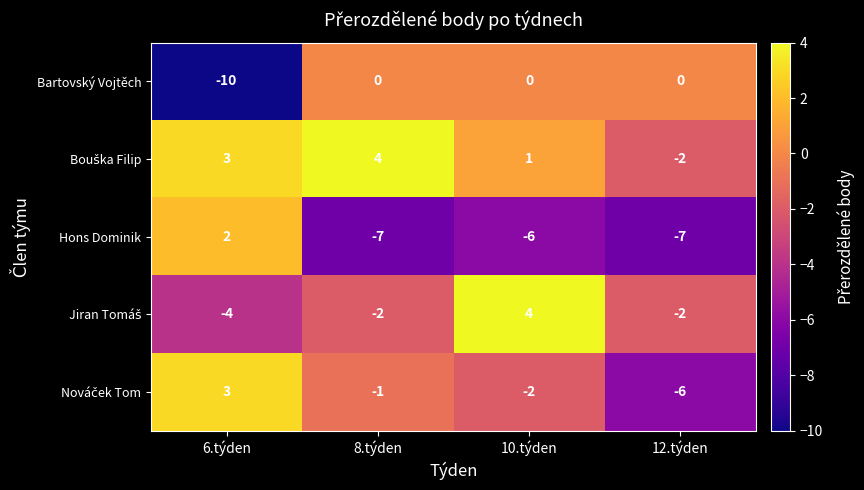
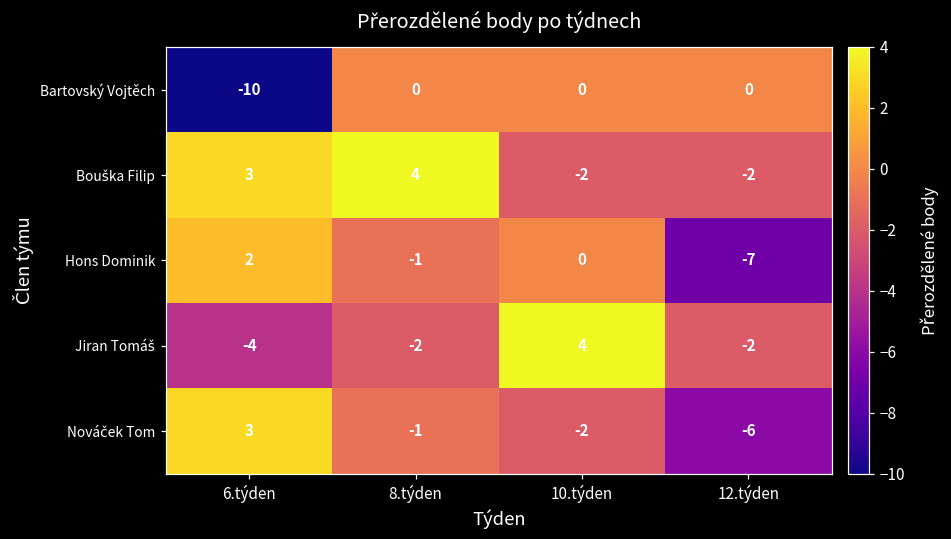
Bouška Filip, 10.týden: 1 -> -2
Hons Dominik, 8.týden: -7 -> -1
Hons Dominik, 10.týden: -6 -> 0
